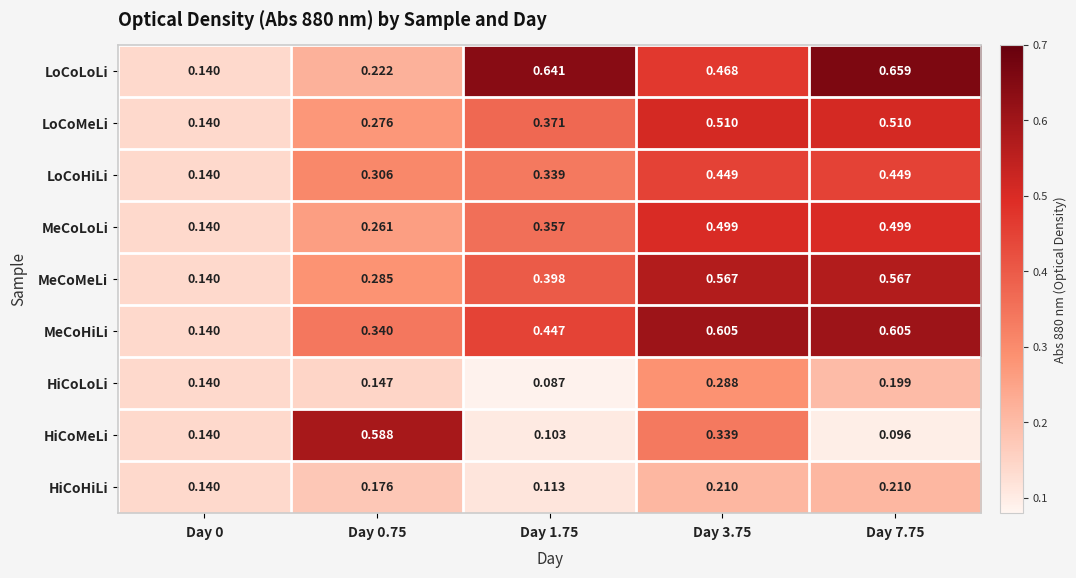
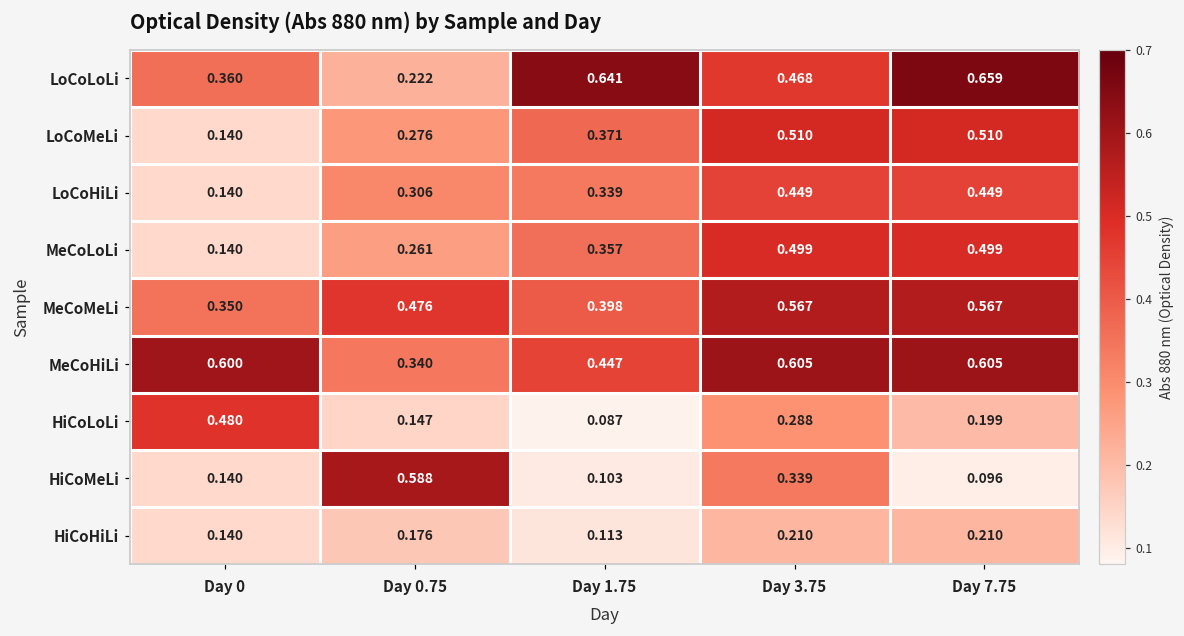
LoCoLoLi, Day 0: 0.140 -> 0.360
MeCoMeLi, Day 0: 0.140 -> 0.350
MeCoMeLi, Day 0.75: 0.285 -> 0.476
MeCoHiLi, Day 0: 0.140 -> 0.600
HiCoLoLi, Day 0: 0.140 -> 0.480
